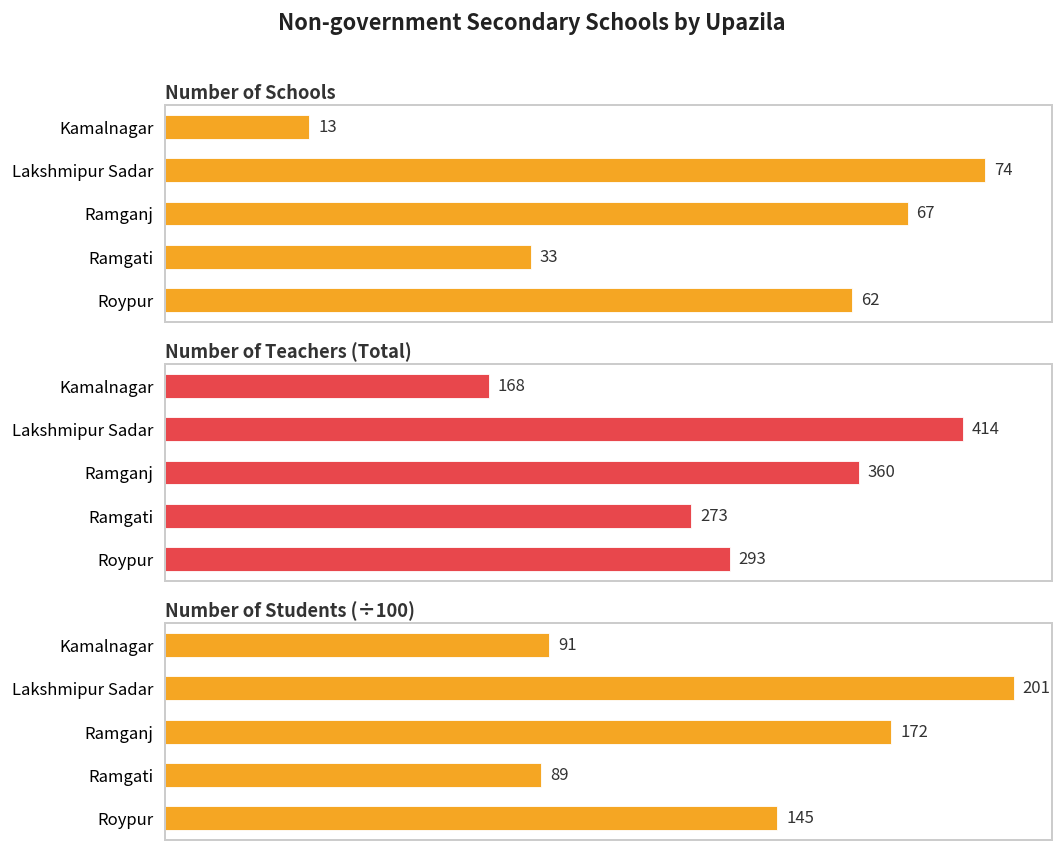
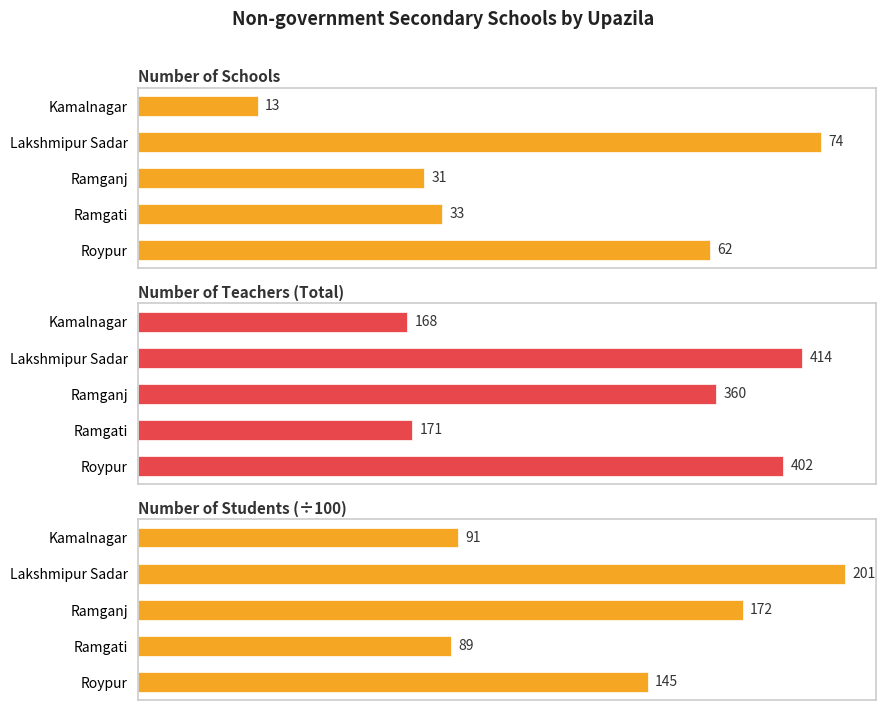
Number of Schools, Ramganj: 67 -> 31
Number of Teachers (Total), Ramgati: 273 -> 171
Number of Teachers (Total), Roypur: 293 -> 402
